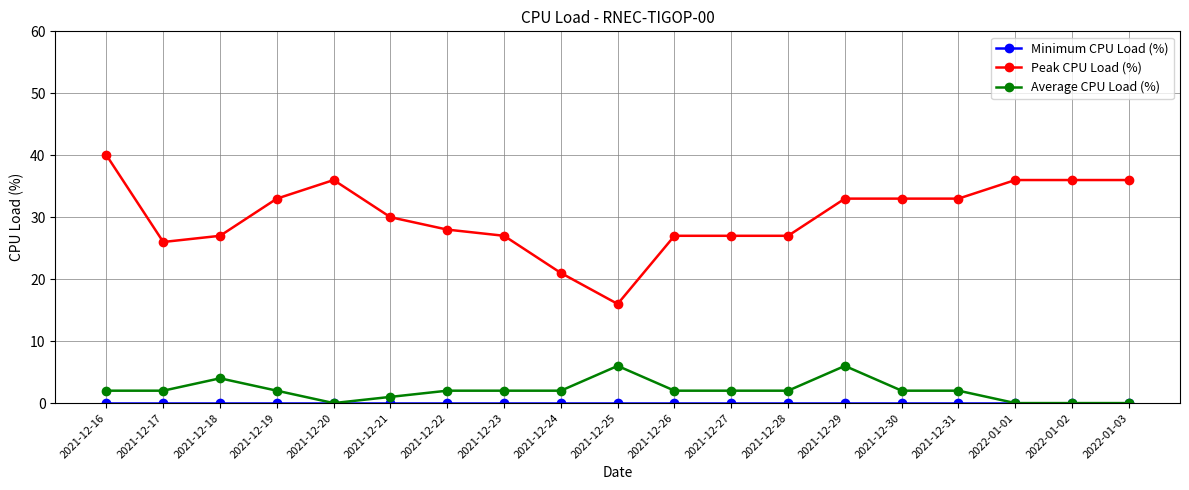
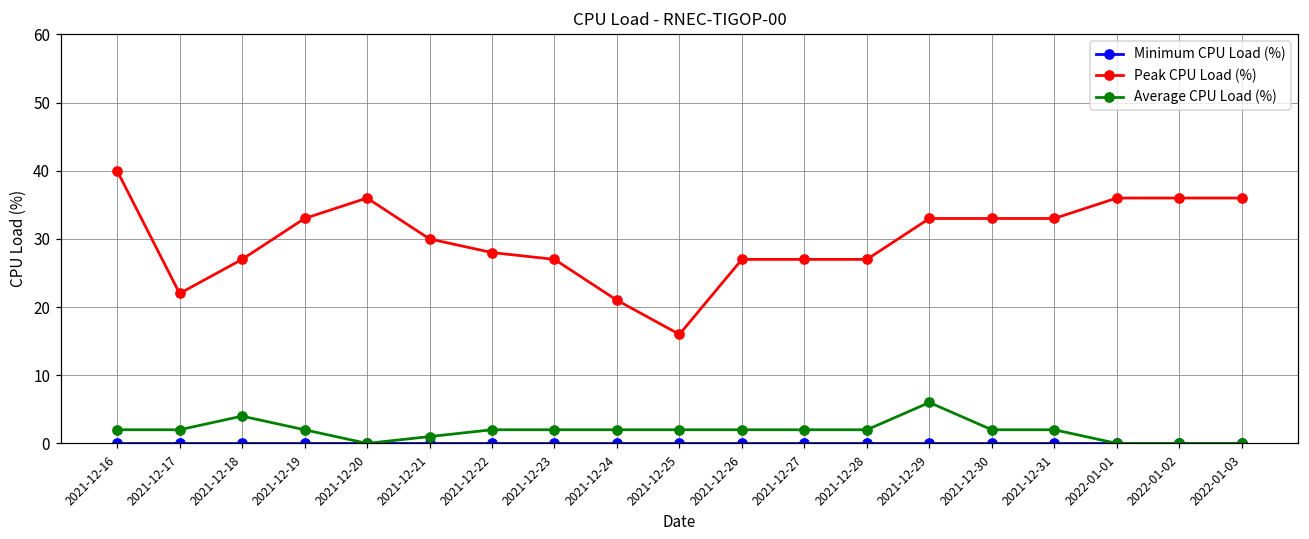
Peak CPU Load (%), 2021-12-17: 26 -> 22
Average CPU Load (%), 2021-12-25: 6 -> 2
